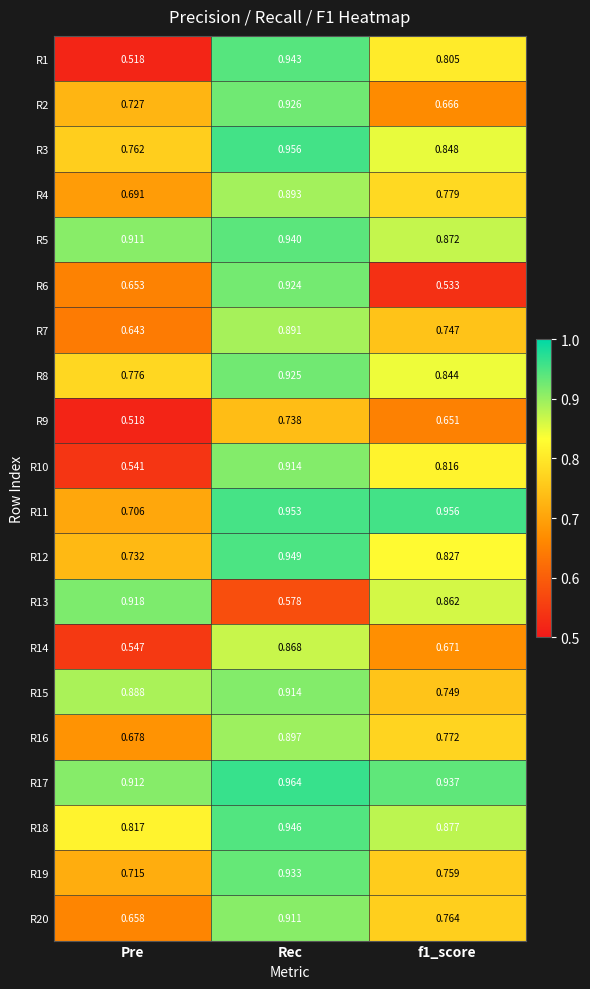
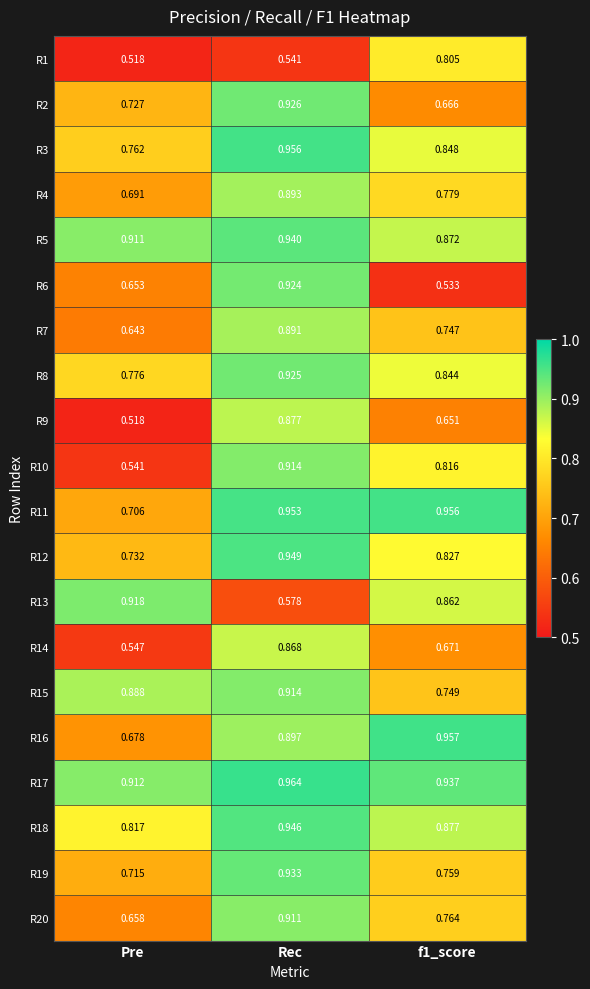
R1, Rec: 0.943 -> 0.541
R9, Rec: 0.738 -> 0.877
R16, f1_score: 0.772 -> 0.957
